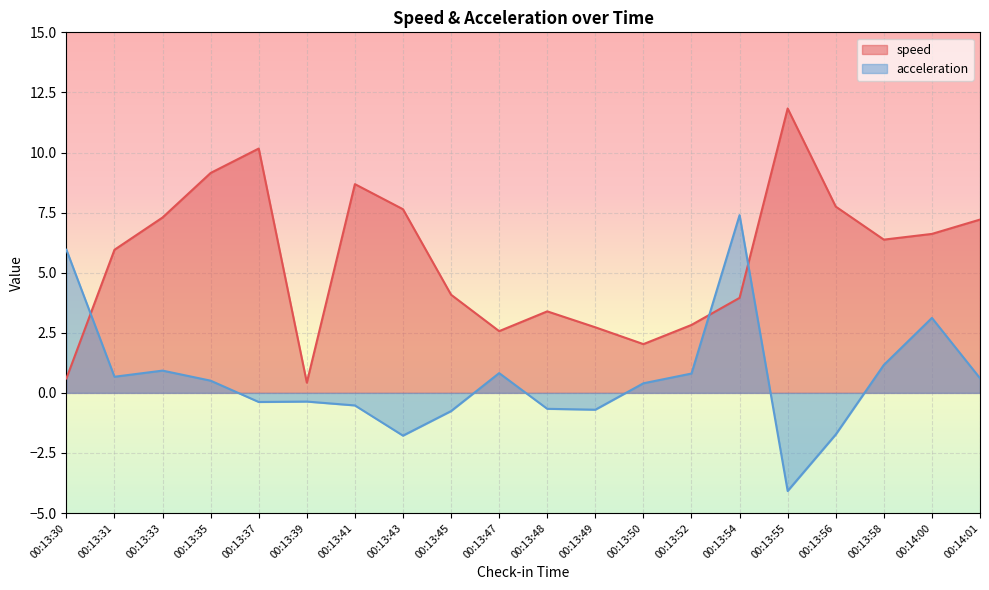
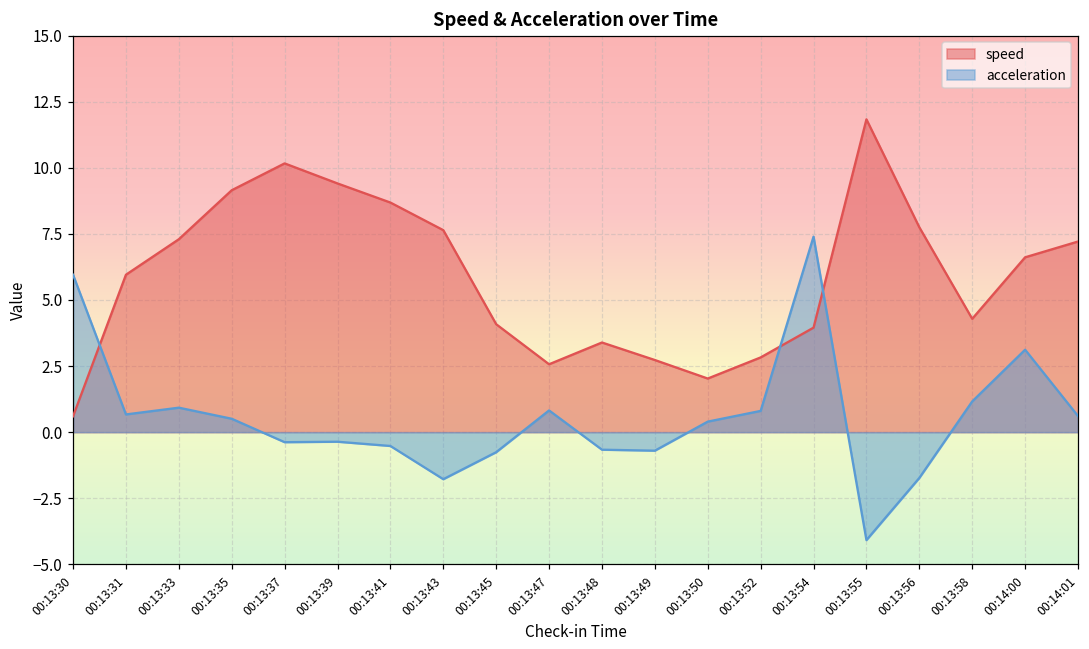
speed, 00:13:39: 0.4 -> 9.4
speed, 00:13:58: 6.4 -> 4.3
